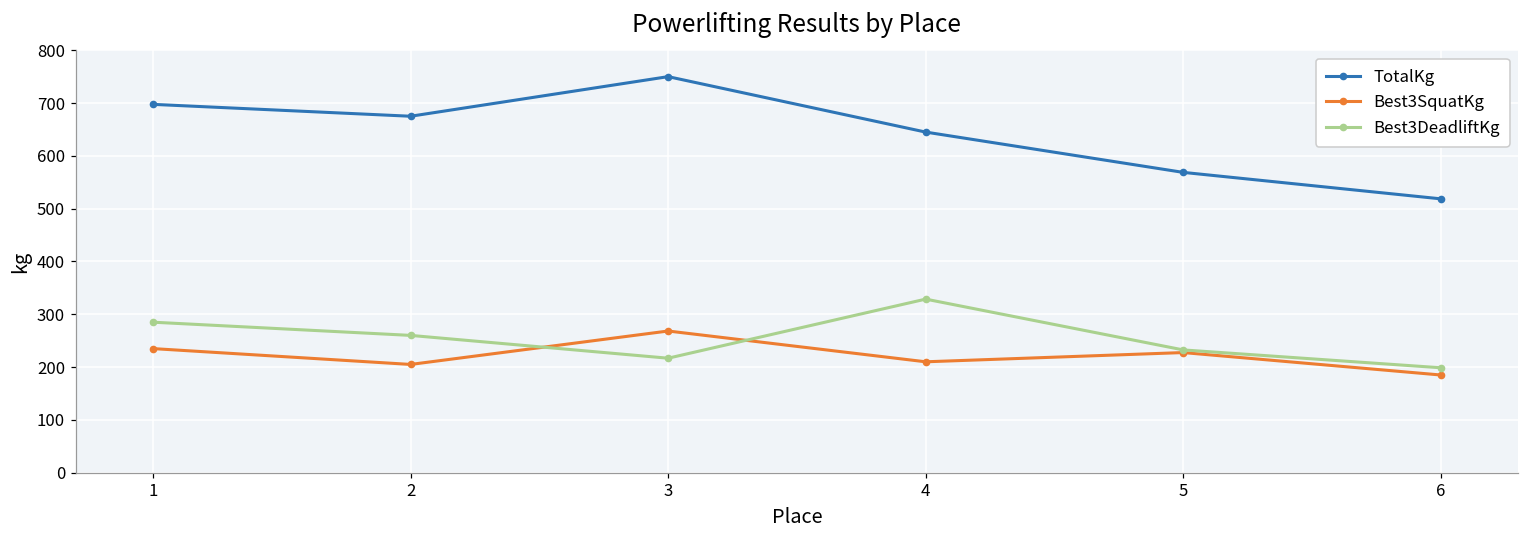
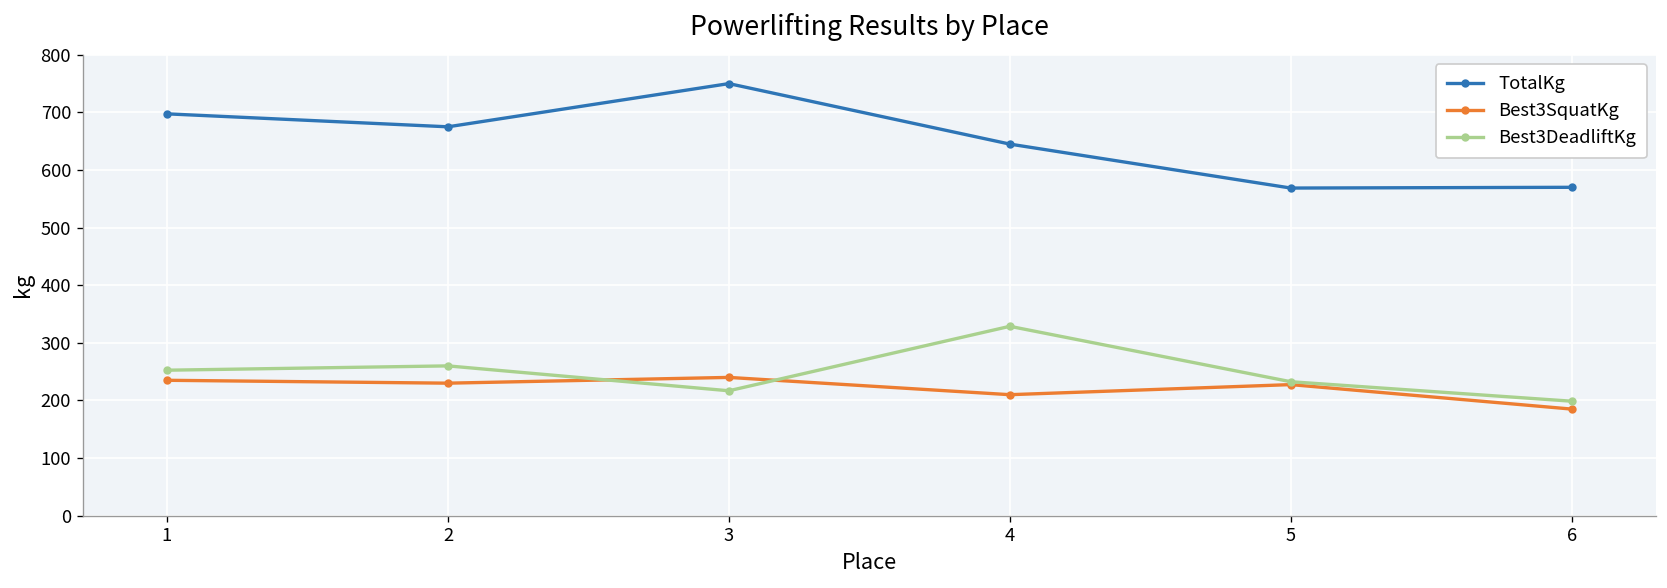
Best3DeadliftKg, 1: 290 -> 250
Best3SquatKg, 2: 210 -> 230
Best3SquatKg, 3: 270 -> 240
TotalKg, 6: 520 -> 570
